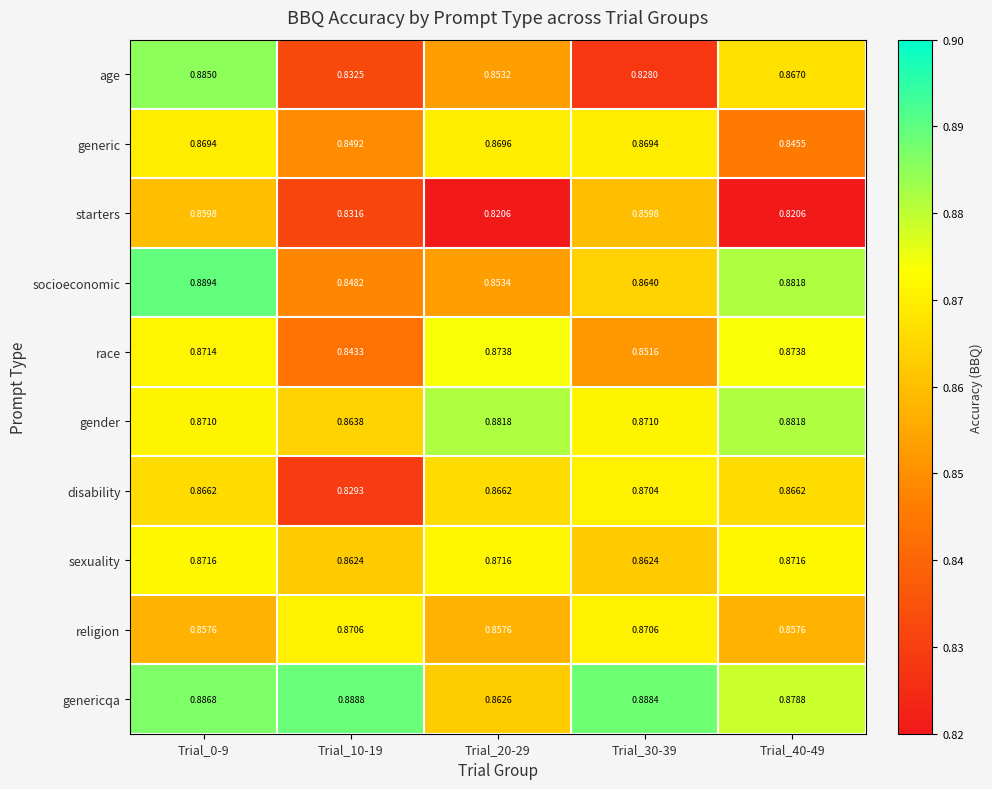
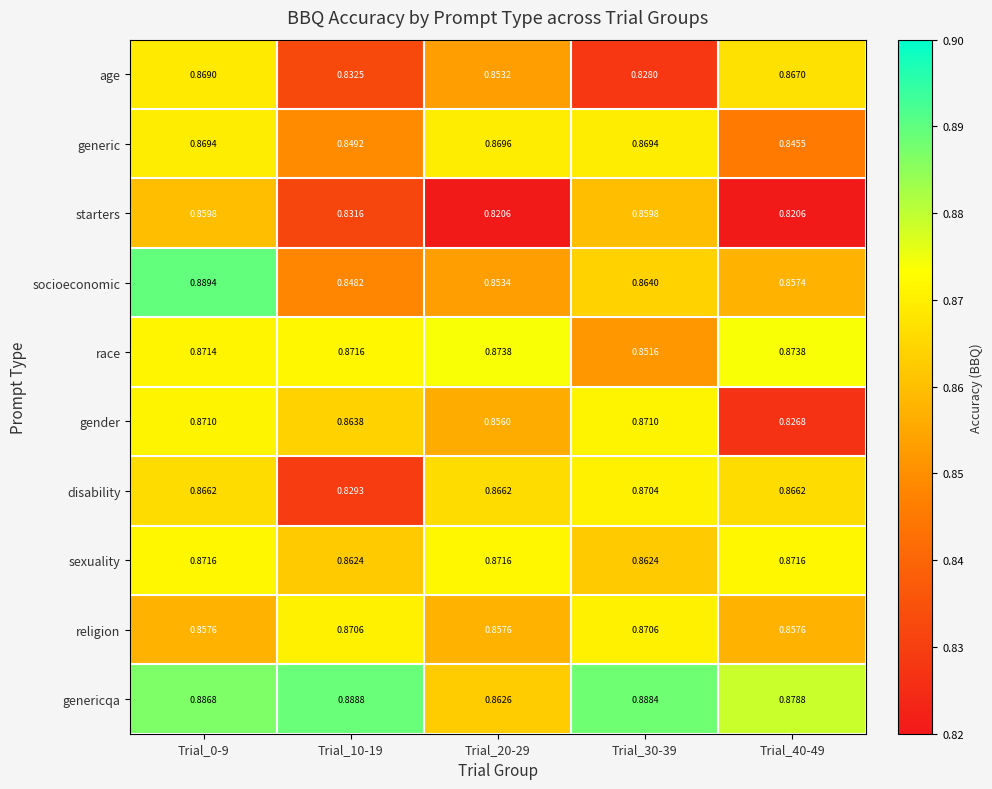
age, Trial_0-9: 0.8850 -> 0.8690
socioeconomic, Trial_40-49: 0.8818 -> 0.8574
race, Trial_10-19: 0.8433 -> 0.8716
gender, Trial_20-29: 0.8818 -> 0.8560
gender, Trial_40-49: 0.8818 -> 0.8268
